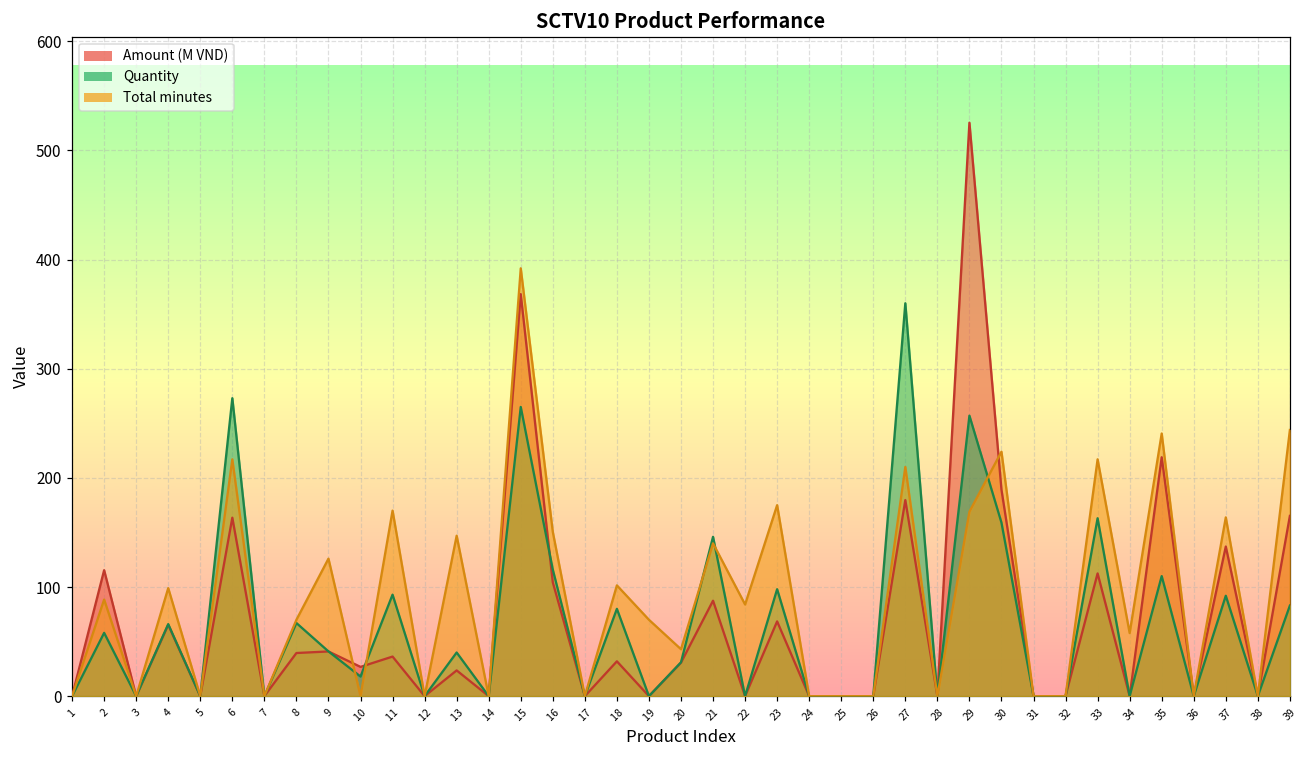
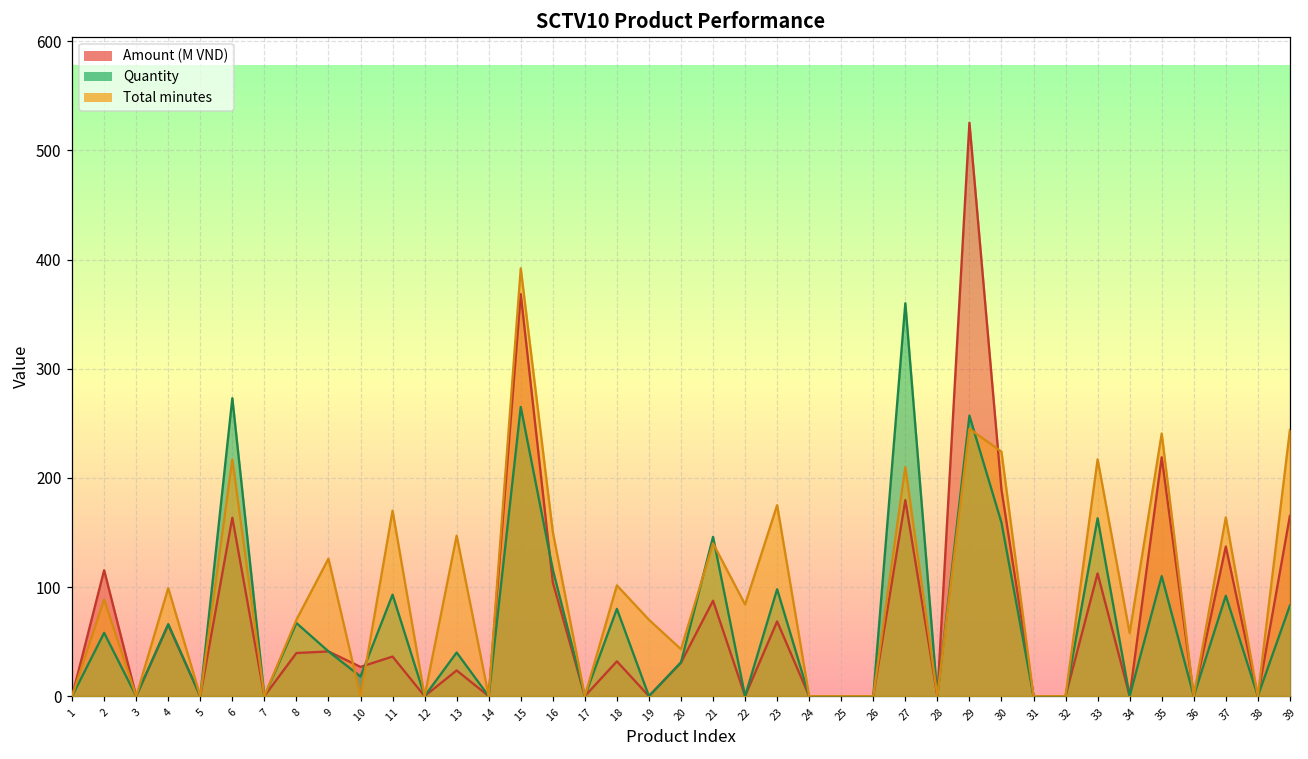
Total minutes, 29: 170 -> 250
